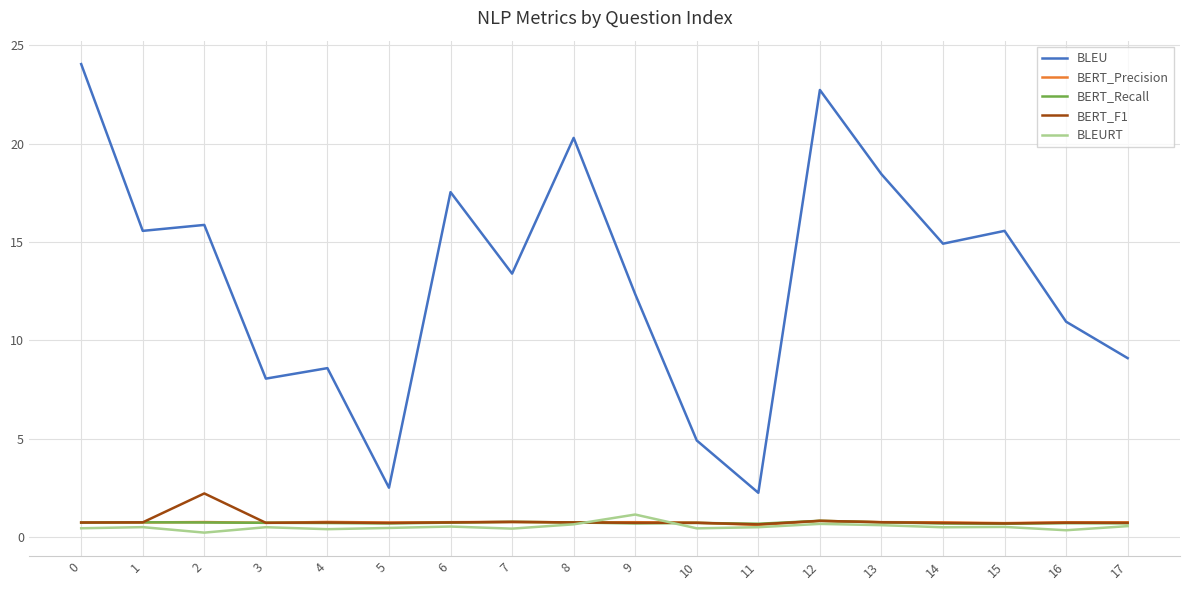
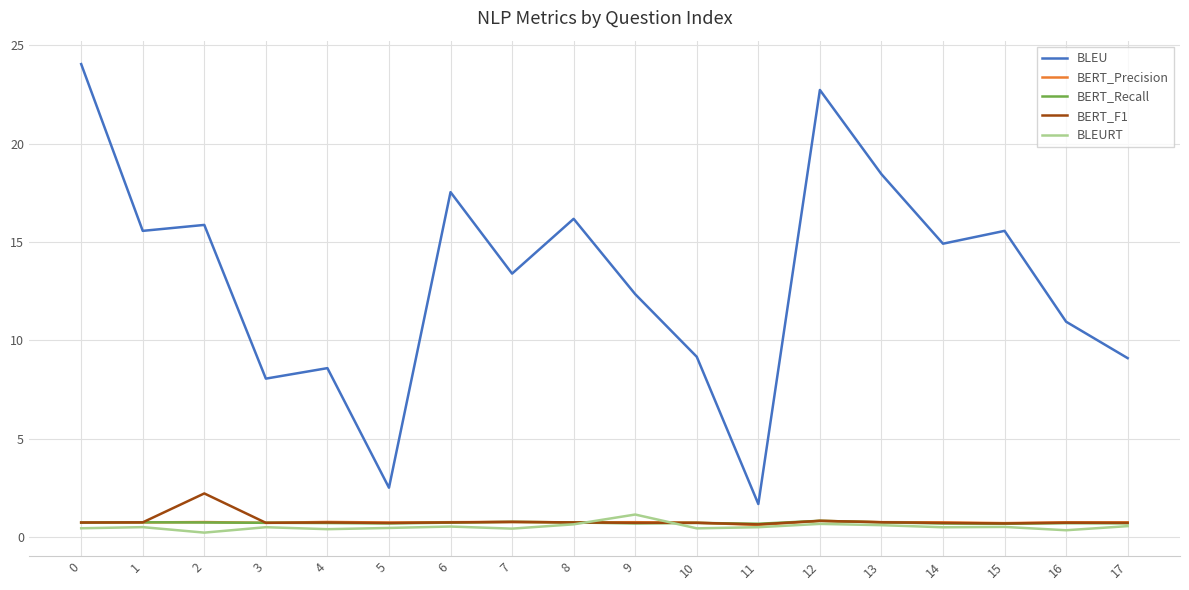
BLEU, 8: 20.3 -> 16.2
BLEU, 10: 4.9 -> 9.2
BLEU, 11: 2.3 -> 1.7
